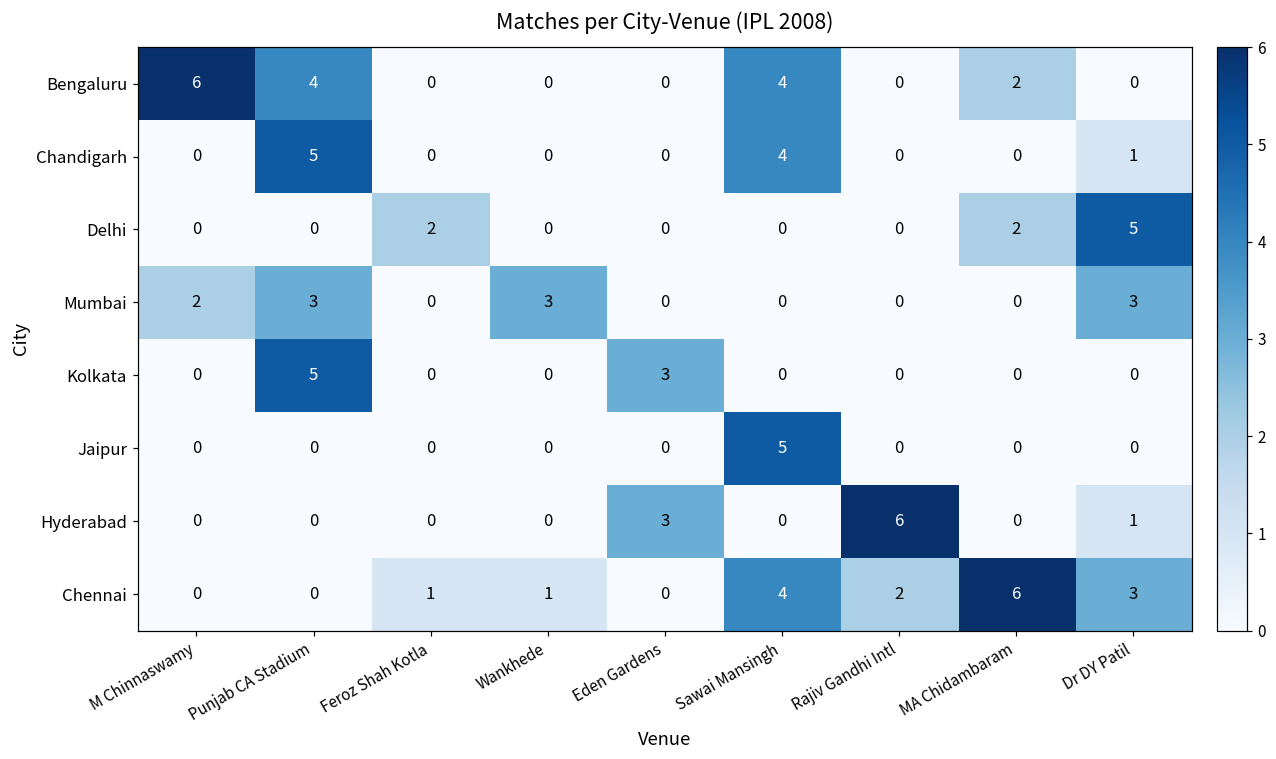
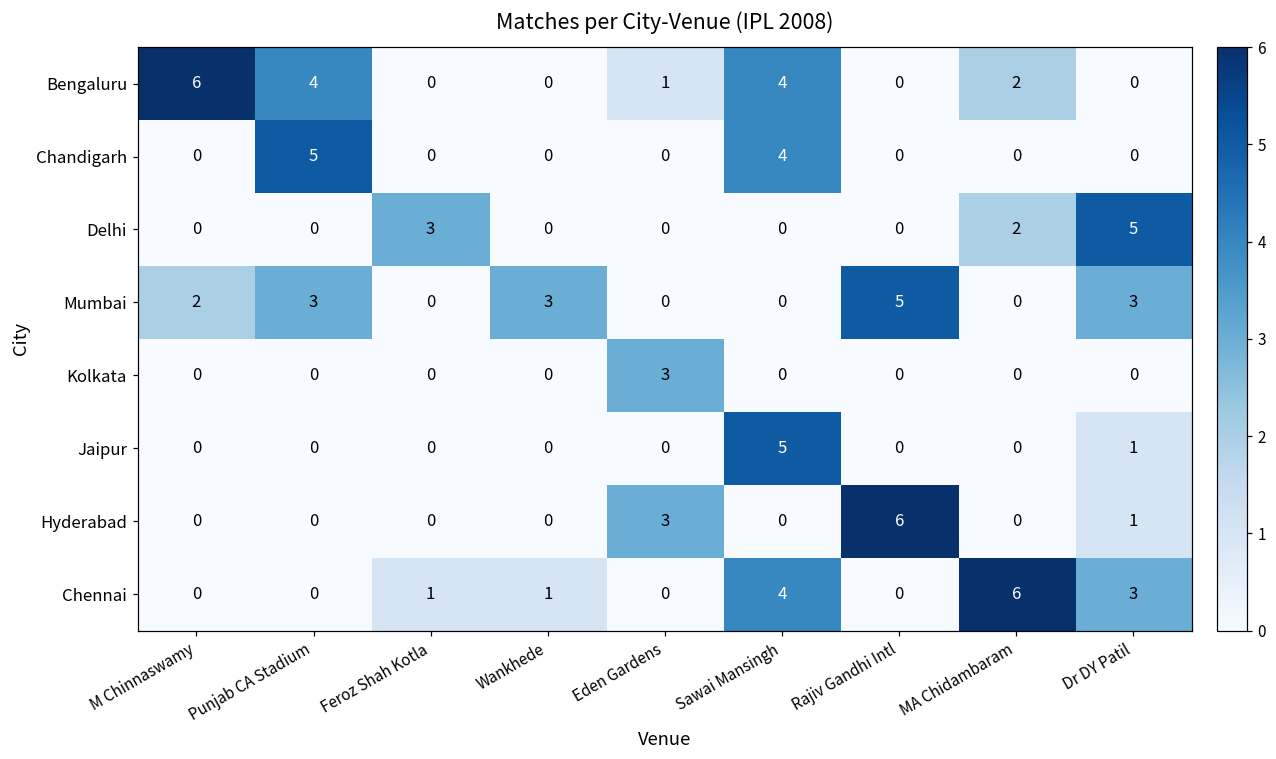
Bengaluru, Eden Gardens: 0 -> 1
Chandigarh, Dr DY Patil: 1 -> 0
Delhi, Feroz Shah Kotla: 2 -> 3
Mumbai, Rajiv Gandhi Intl: 0 -> 5
Kolkata, Punjab CA Stadium: 5 -> 0
Jaipur, Dr DY Patil: 0 -> 1
Chennai, Rajiv Gandhi Intl: 2 -> 0
